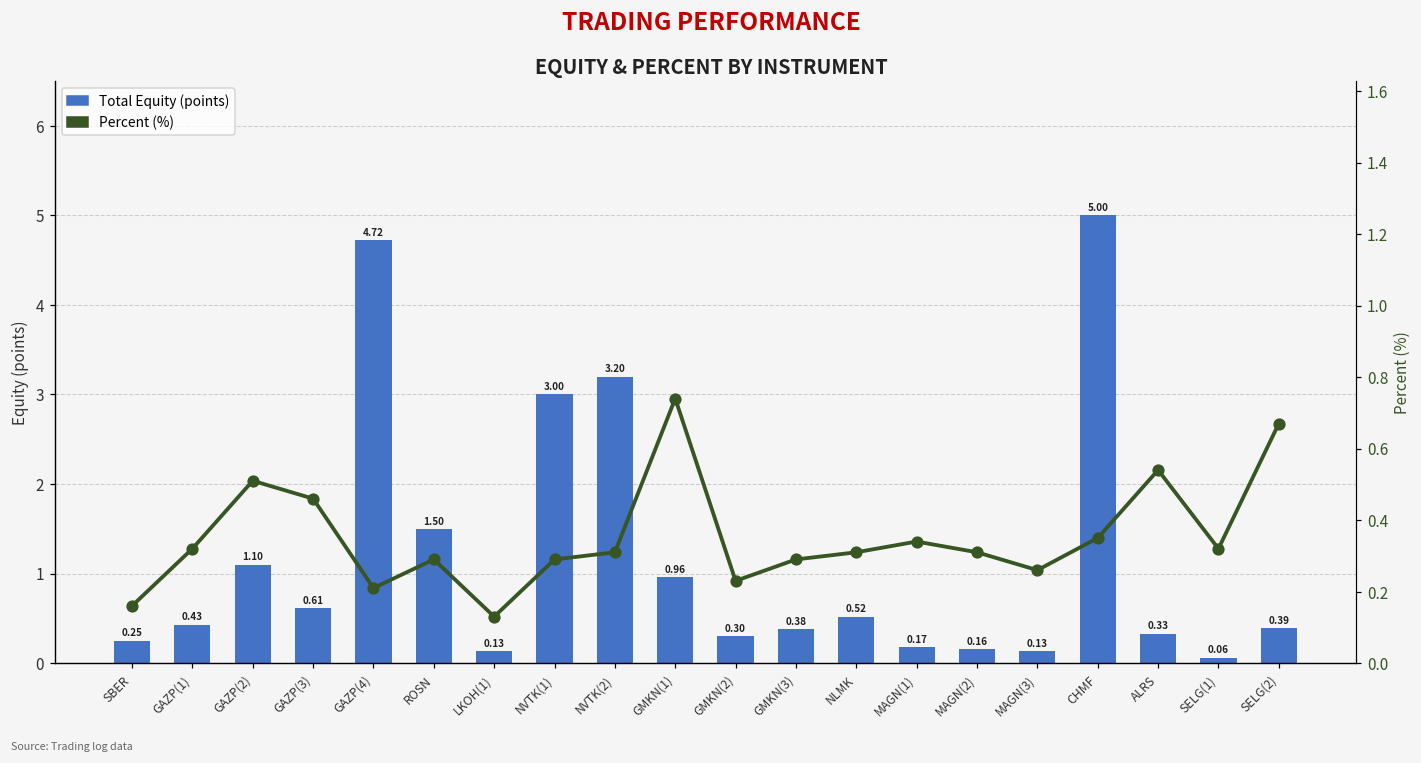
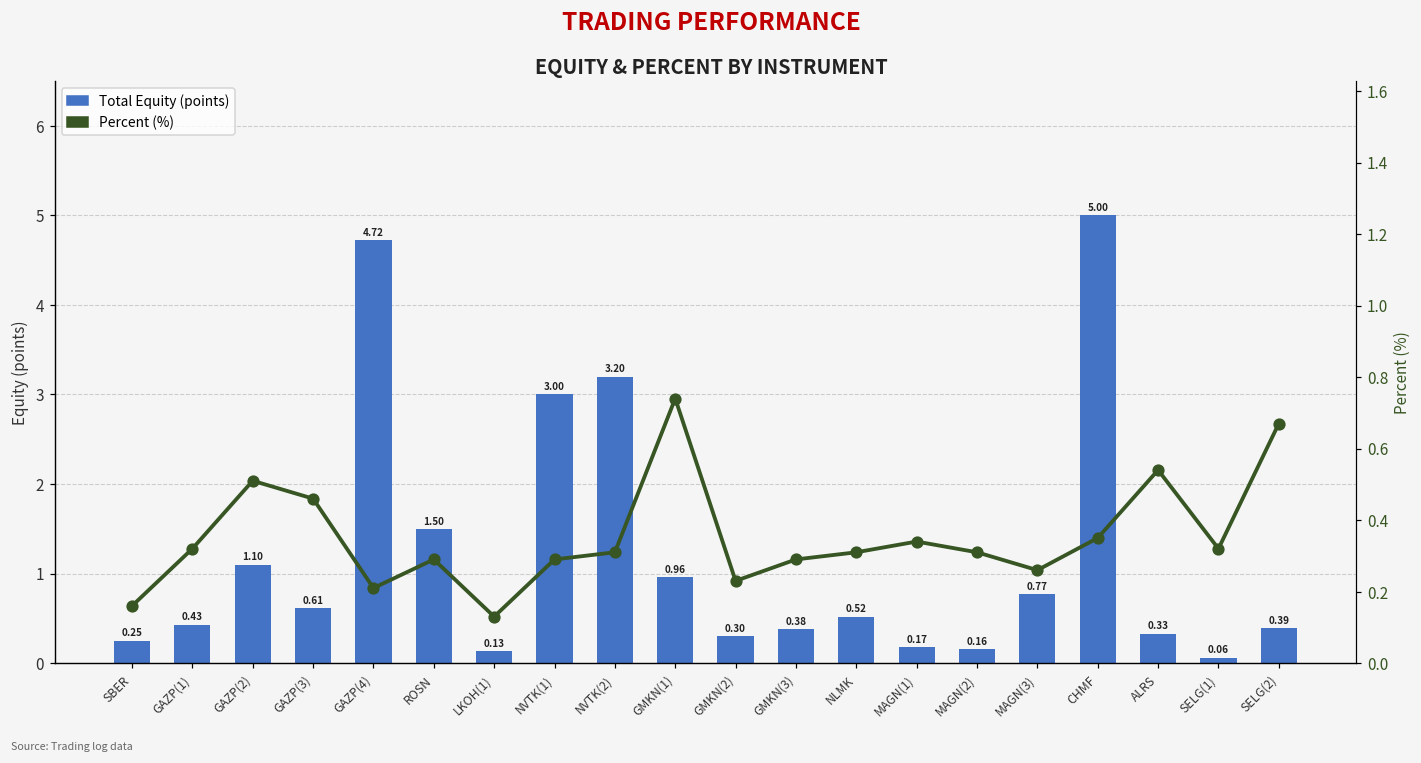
Total Equity (points), MAGN(3): 0.13 -> 0.77
